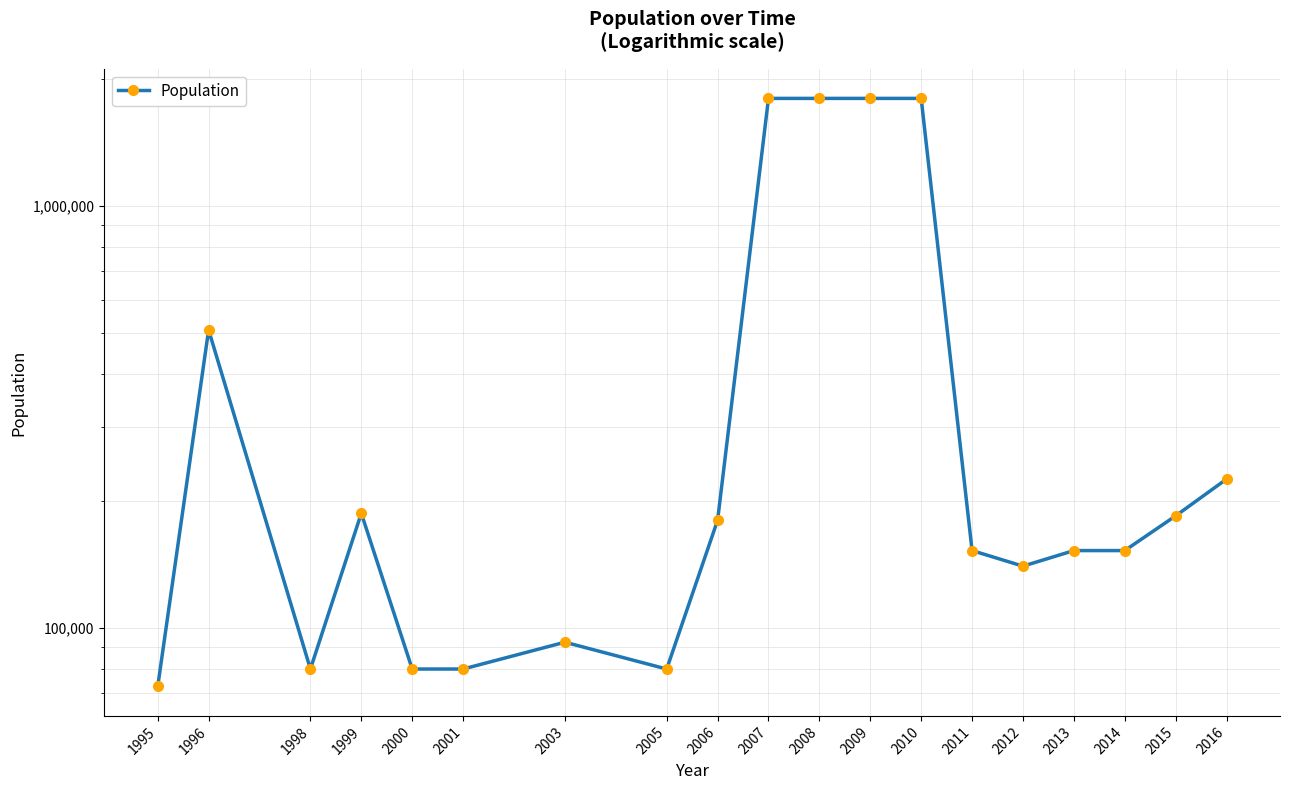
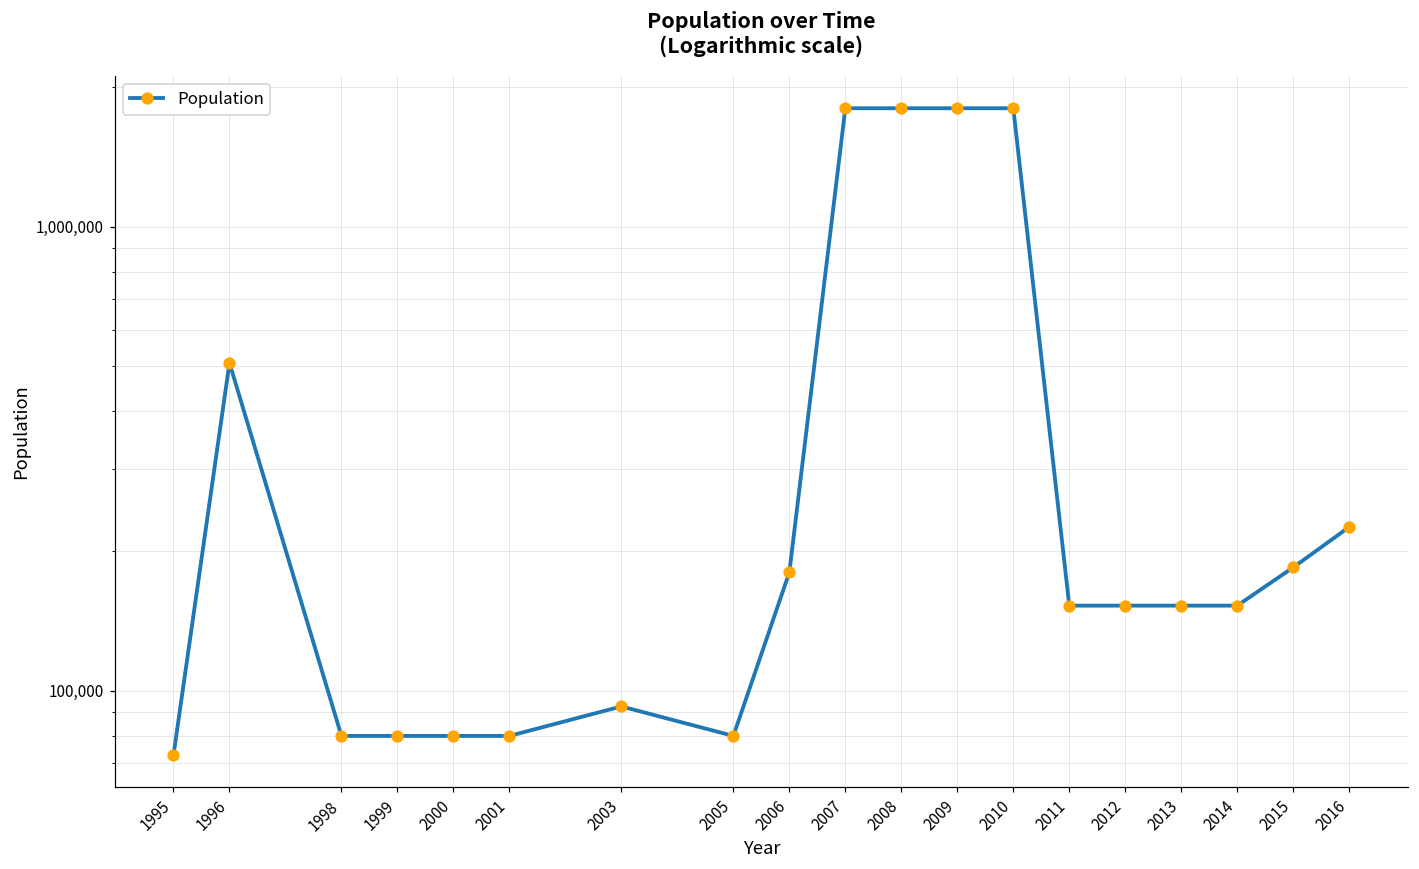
1999: 190,000 -> 80,000
2012: 140,000 -> 153,000
